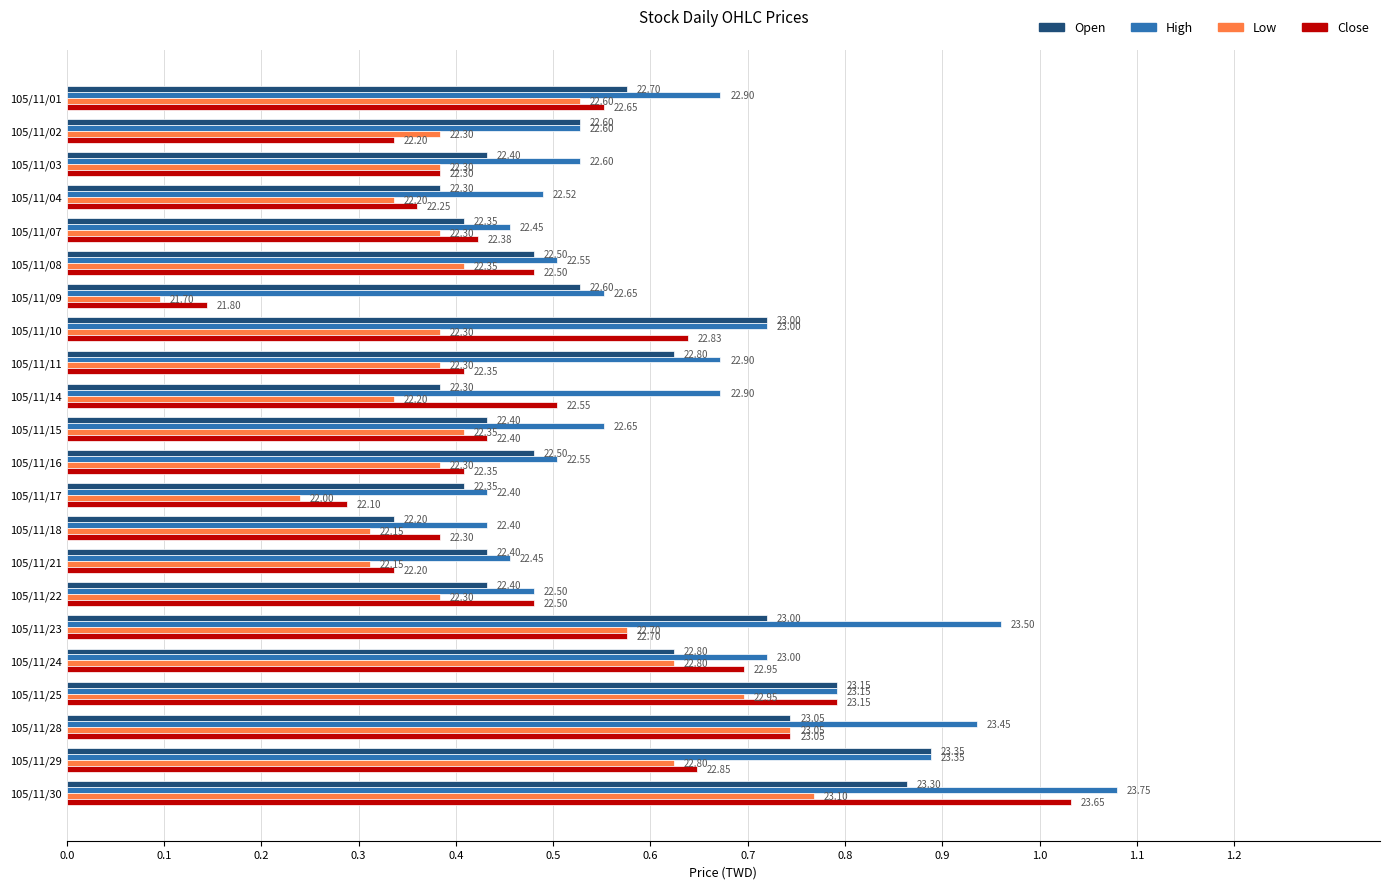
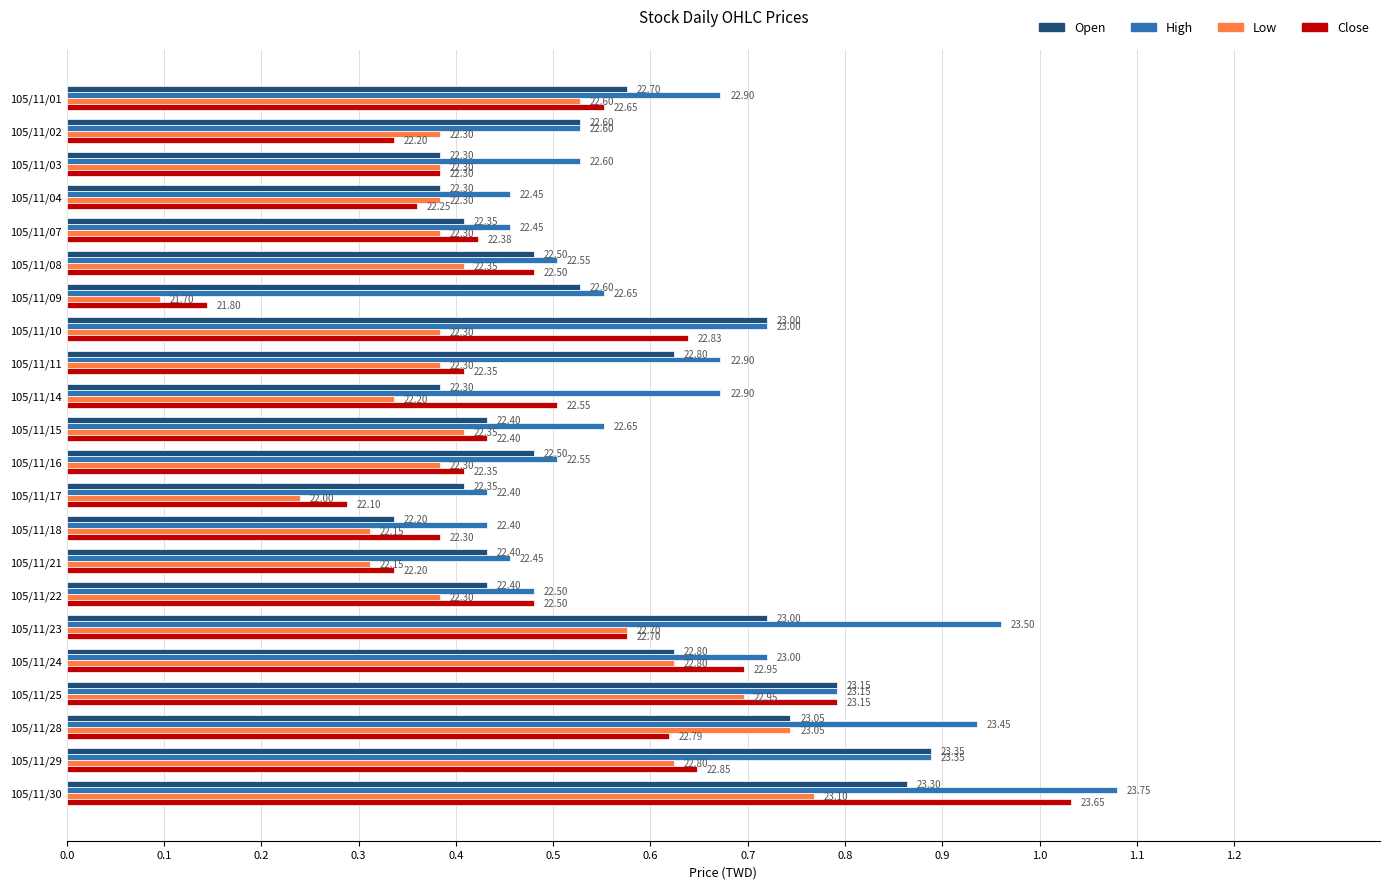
Open, 105/11/03: 22.40 -> 22.30
High, 105/11/04: 22.52 -> 22.45
Low, 105/11/04: 22.20 -> 22.30
Close, 105/11/28: 23.05 -> 22.79
